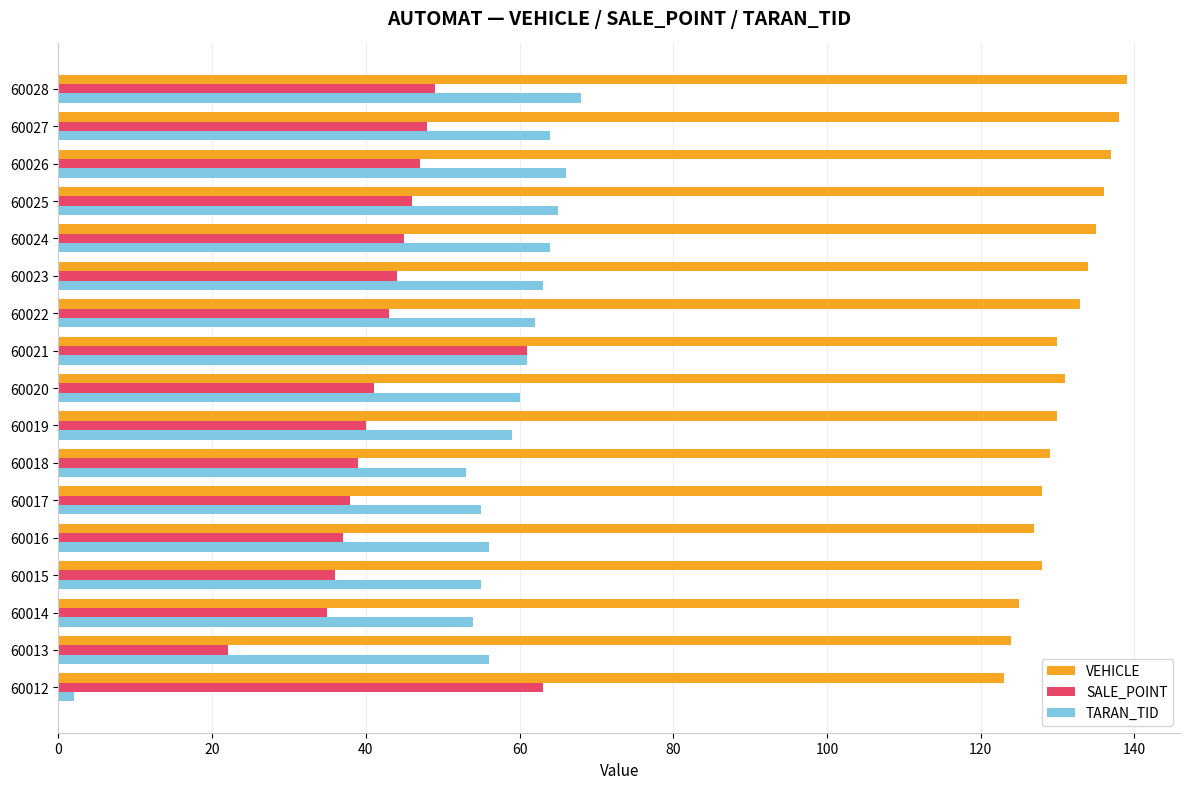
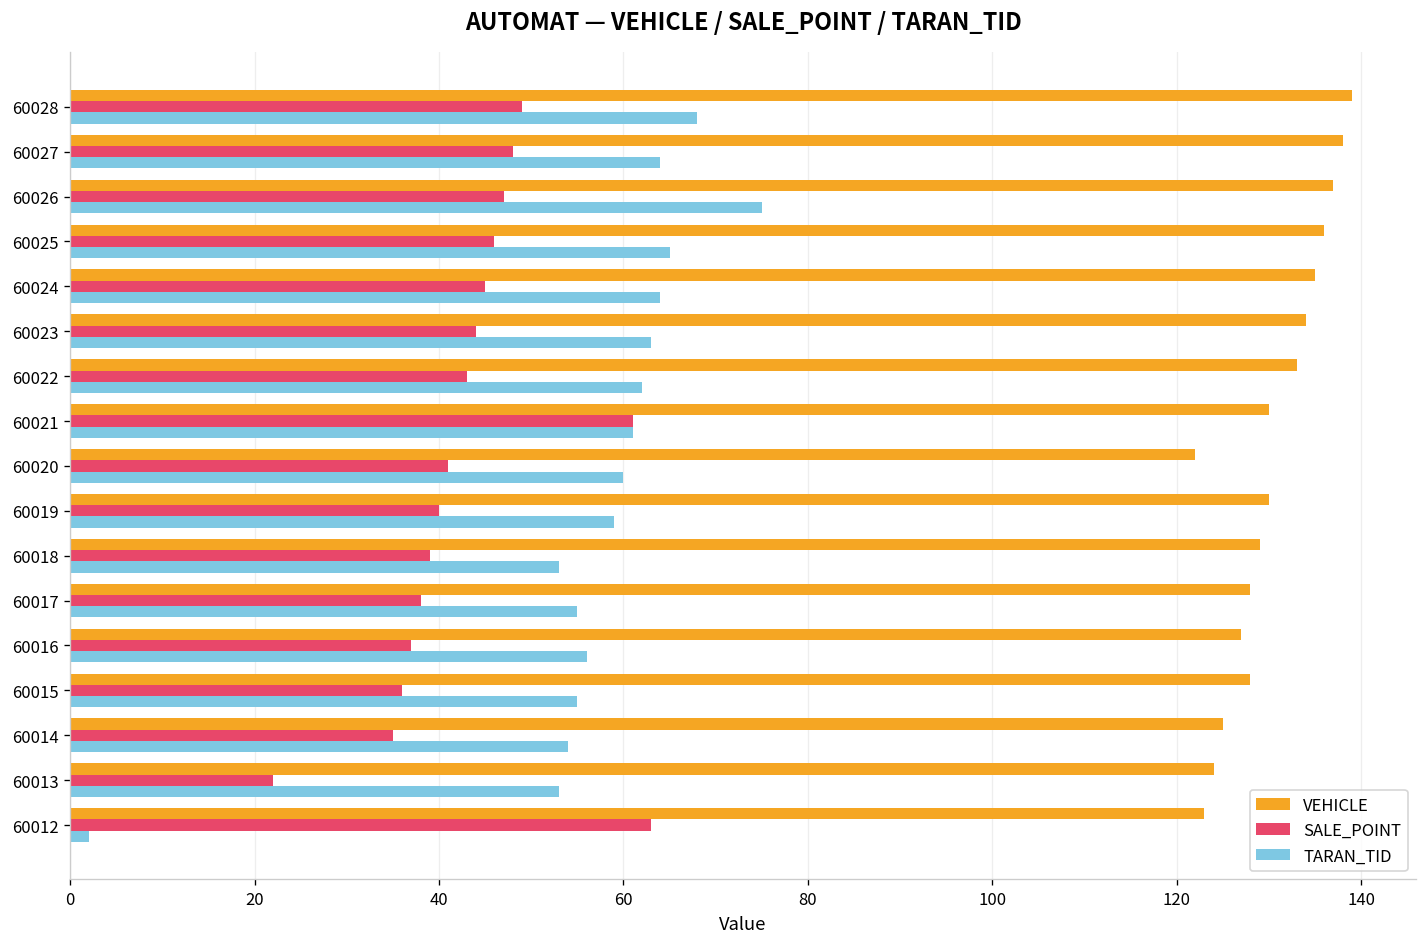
TARAN_TID, 60026: 66 -> 75
VEHICLE, 60020: 131 -> 122
TARAN_TID, 60013: 56 -> 53
